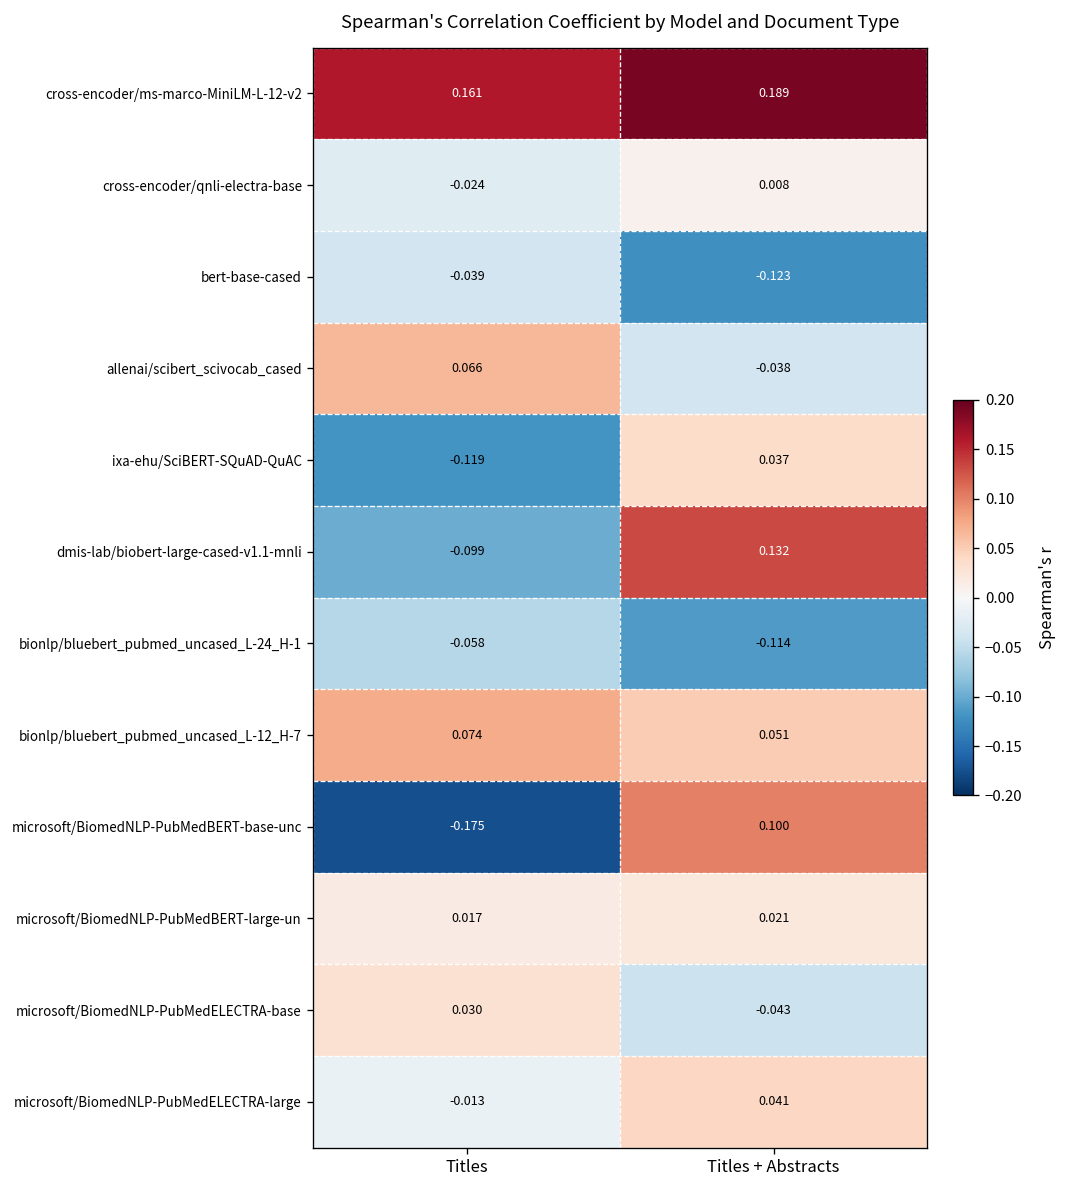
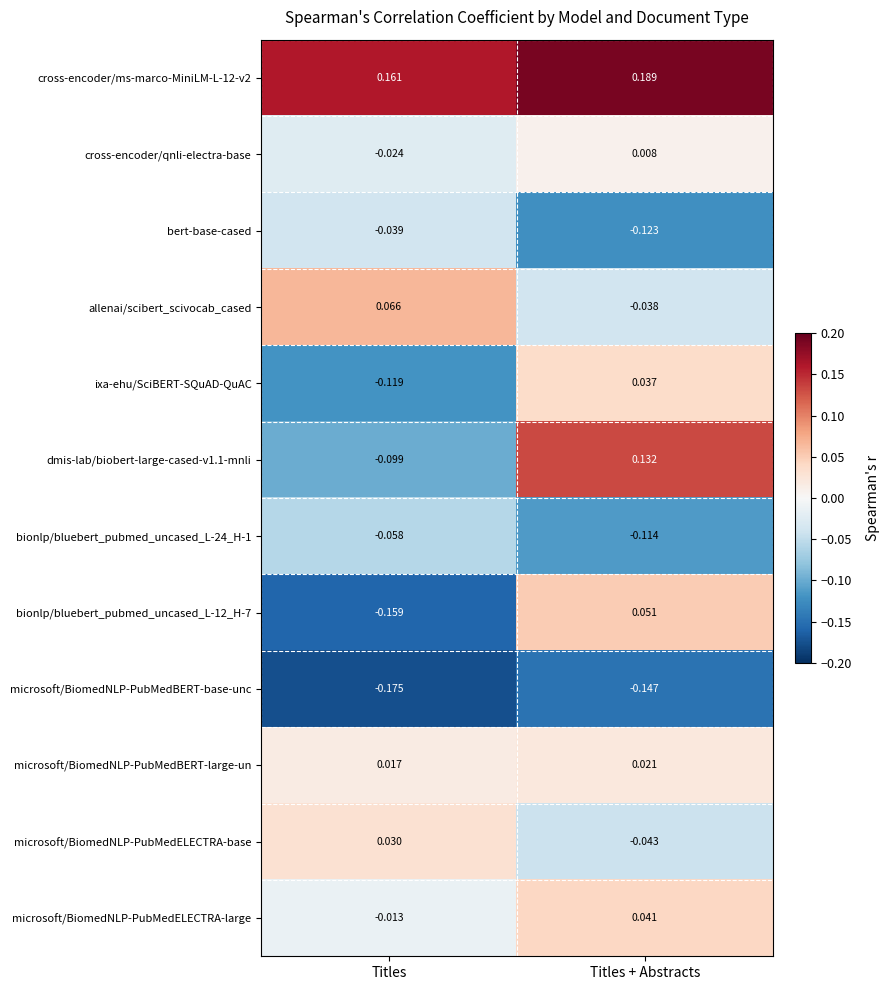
bionlp/bluebert_pubmed_uncased_L-12_H-7, Titles: 0.074 -> -0.159
microsoft/BiomedNLP-PubMedBERT-base-unc, Titles + Abstracts: 0.100 -> -0.147
